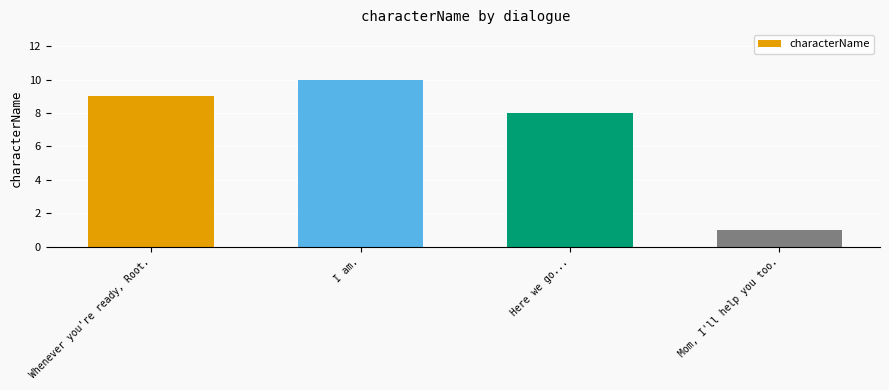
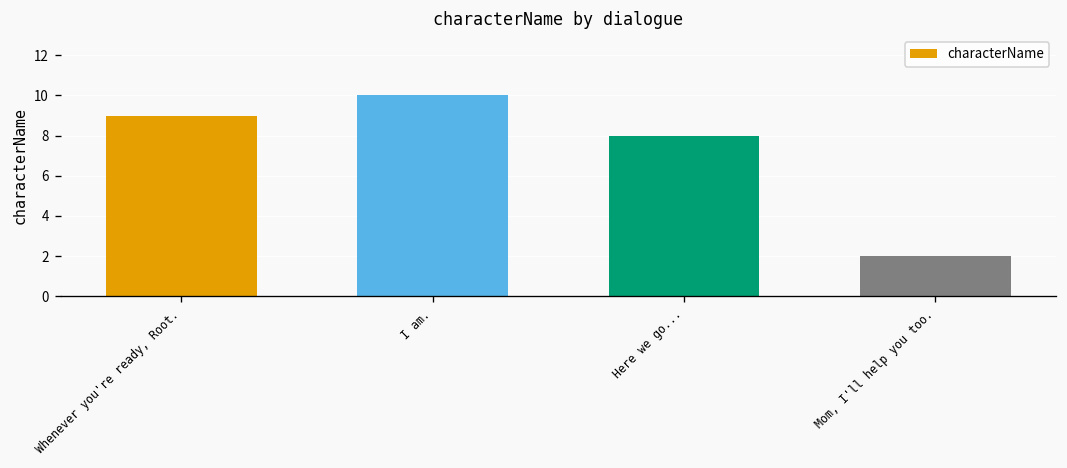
Mom, I'll help you too.: 1 -> 2
